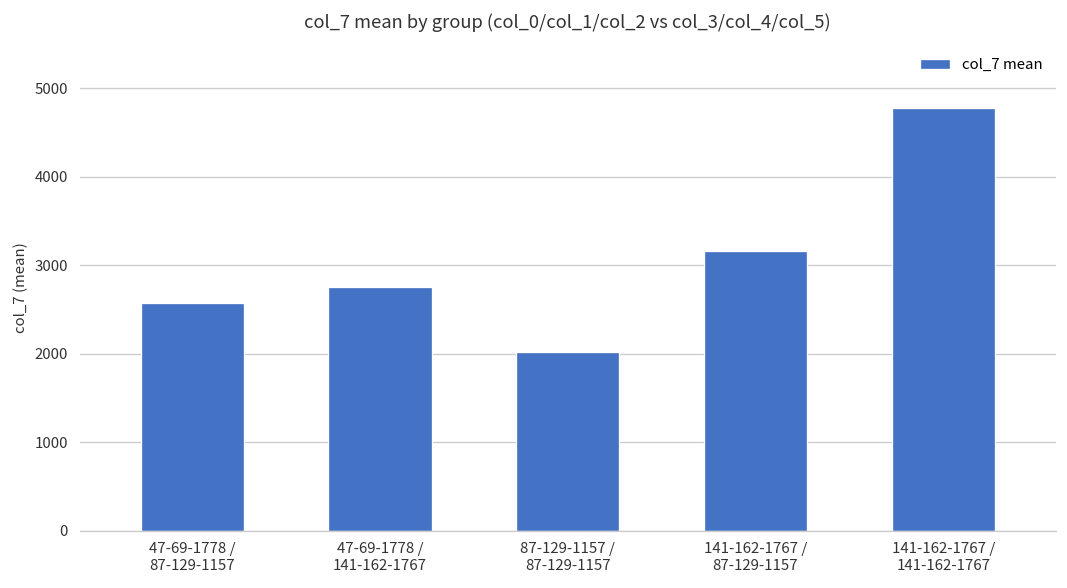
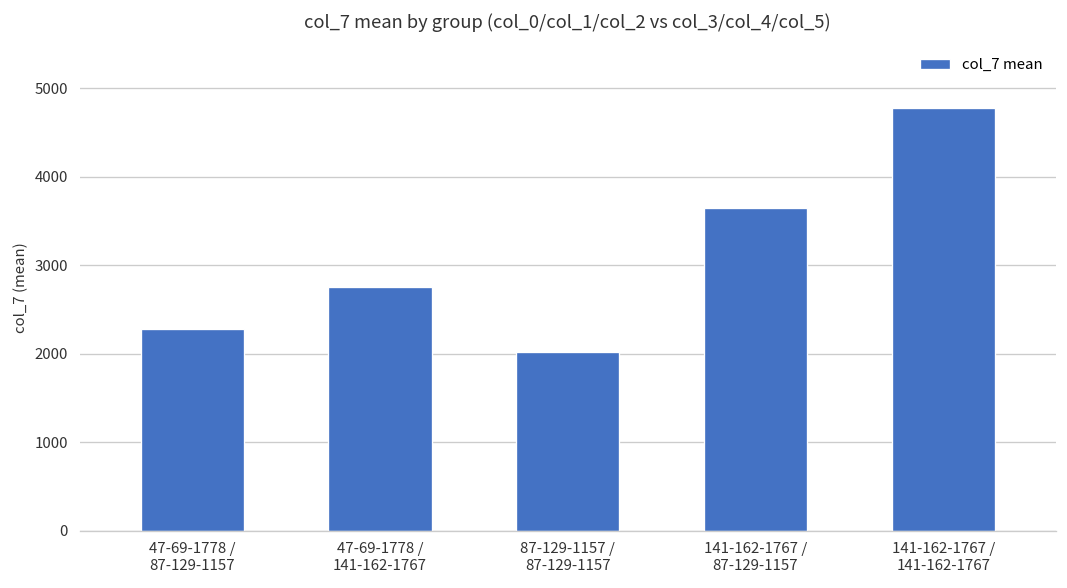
47-69-1778 / 87-129-1157: 2600 -> 2300
141-162-1767 / 87-129-1157: 3200 -> 3600
